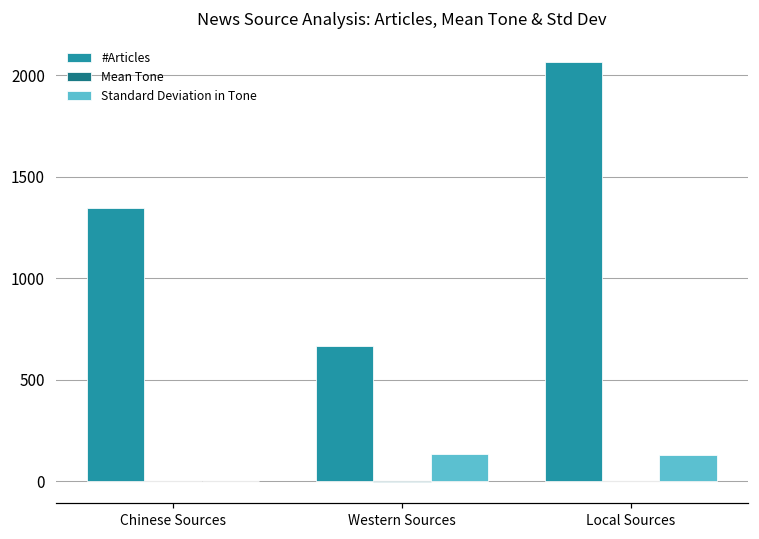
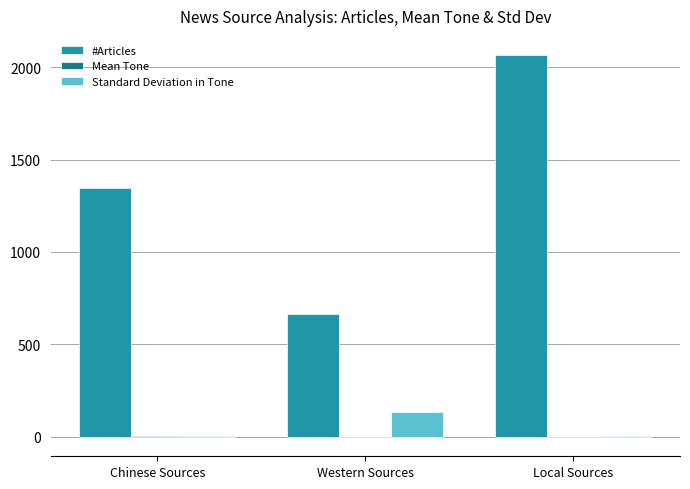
Standard Deviation in Tone, Local Sources: 130 -> 0
